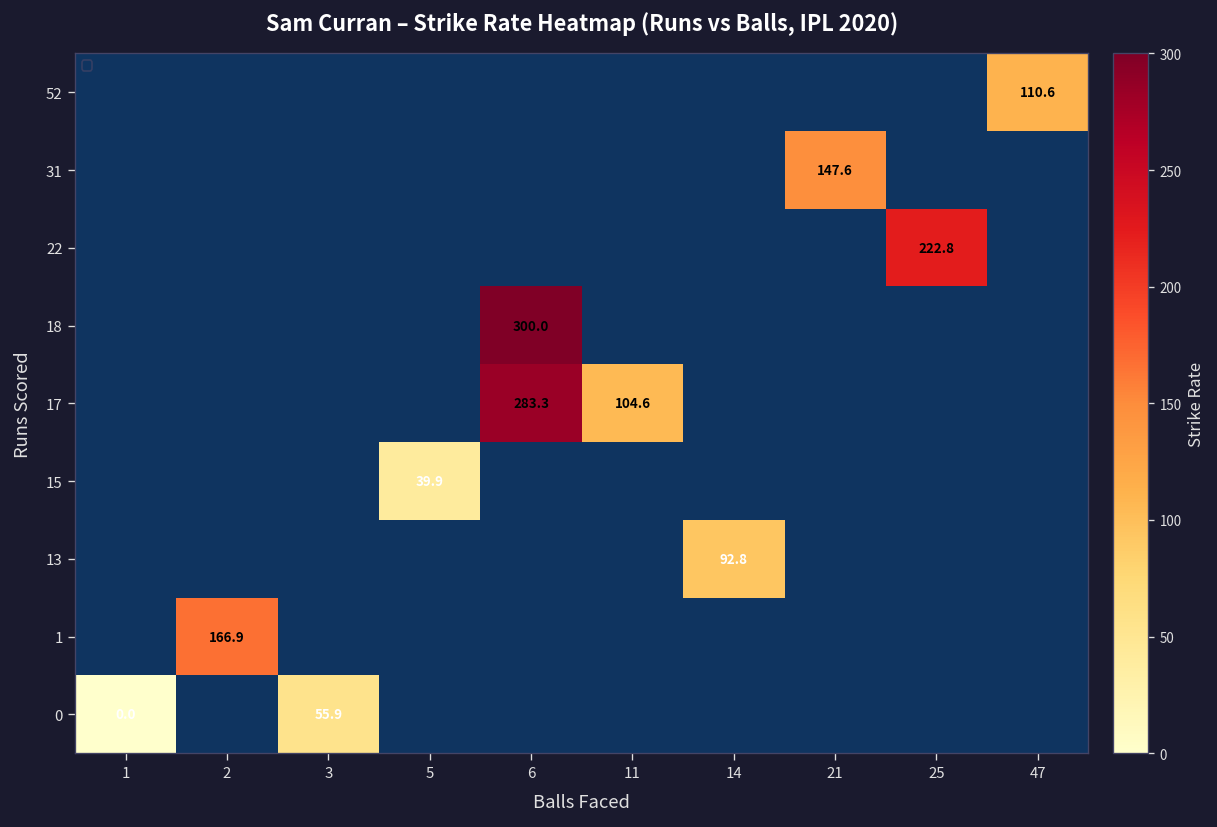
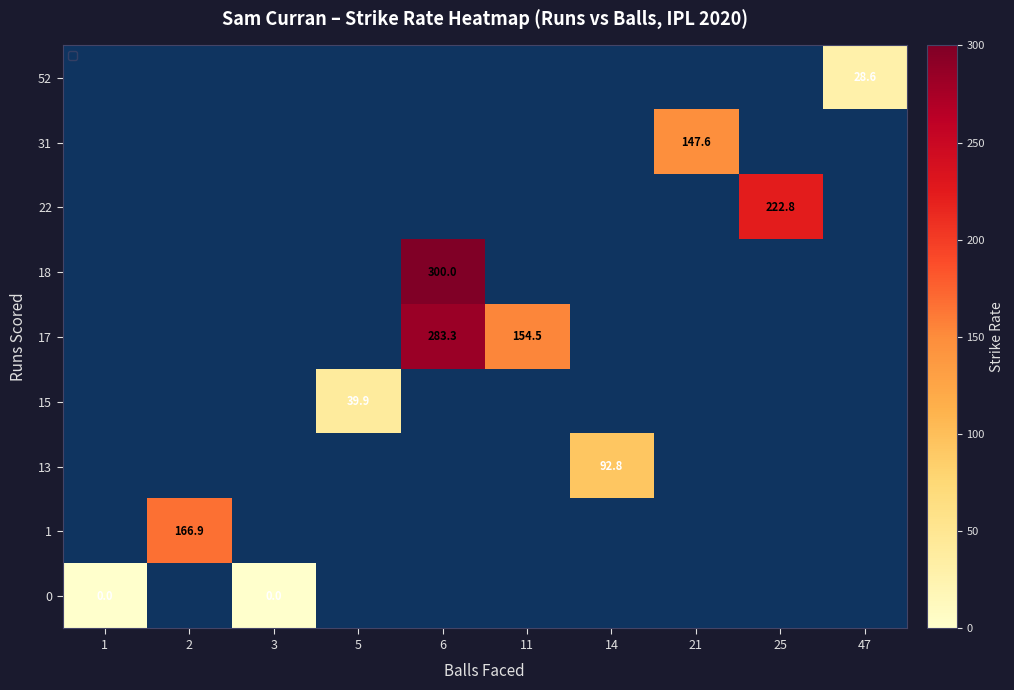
52, 47: 110.6 -> 28.6
17, 11: 104.6 -> 154.5
0, 3: 55.9 -> 0.0
